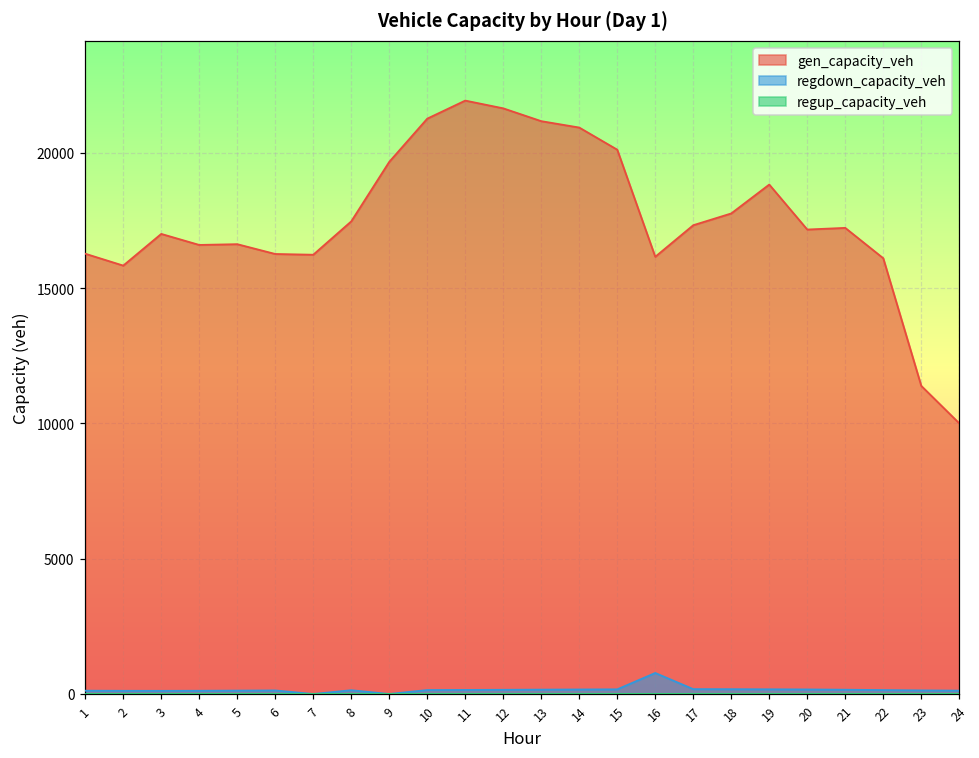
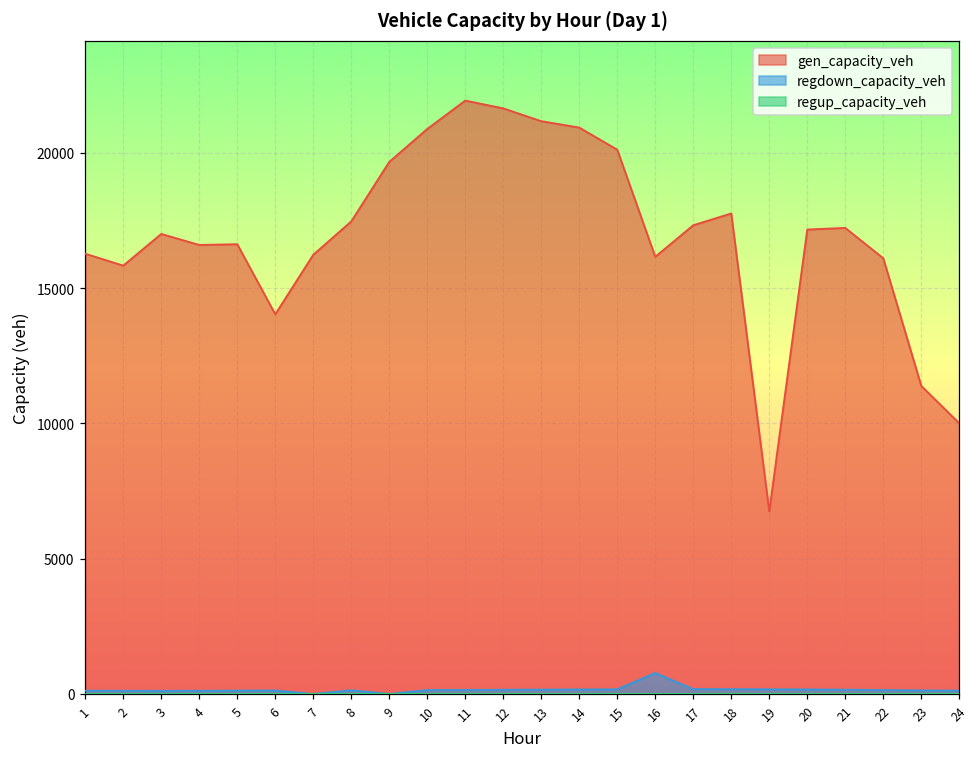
gen_capacity_veh, 6: 16300 -> 14000
gen_capacity_veh, 10: 21300 -> 20900
gen_capacity_veh, 19: 18800 -> 6700
